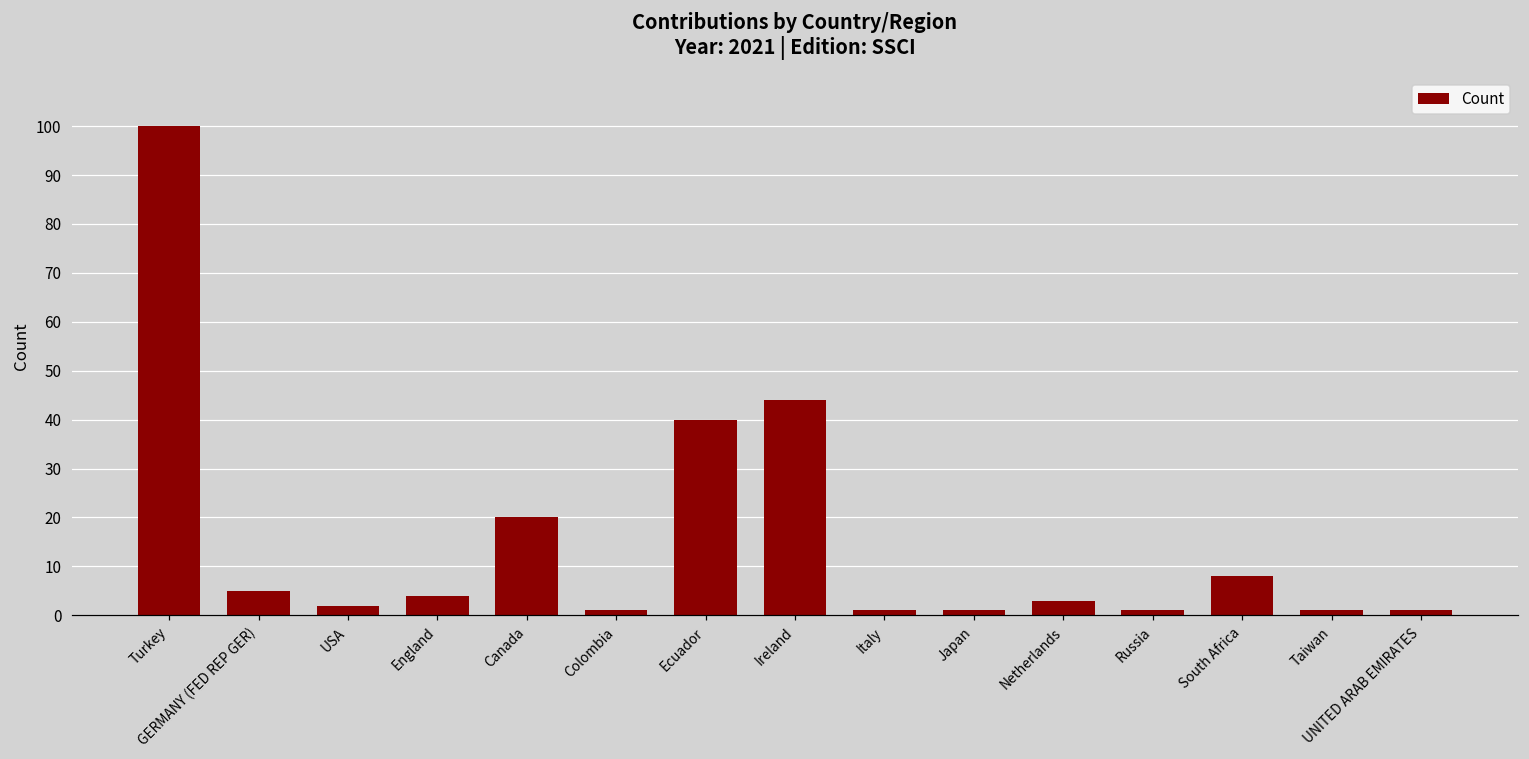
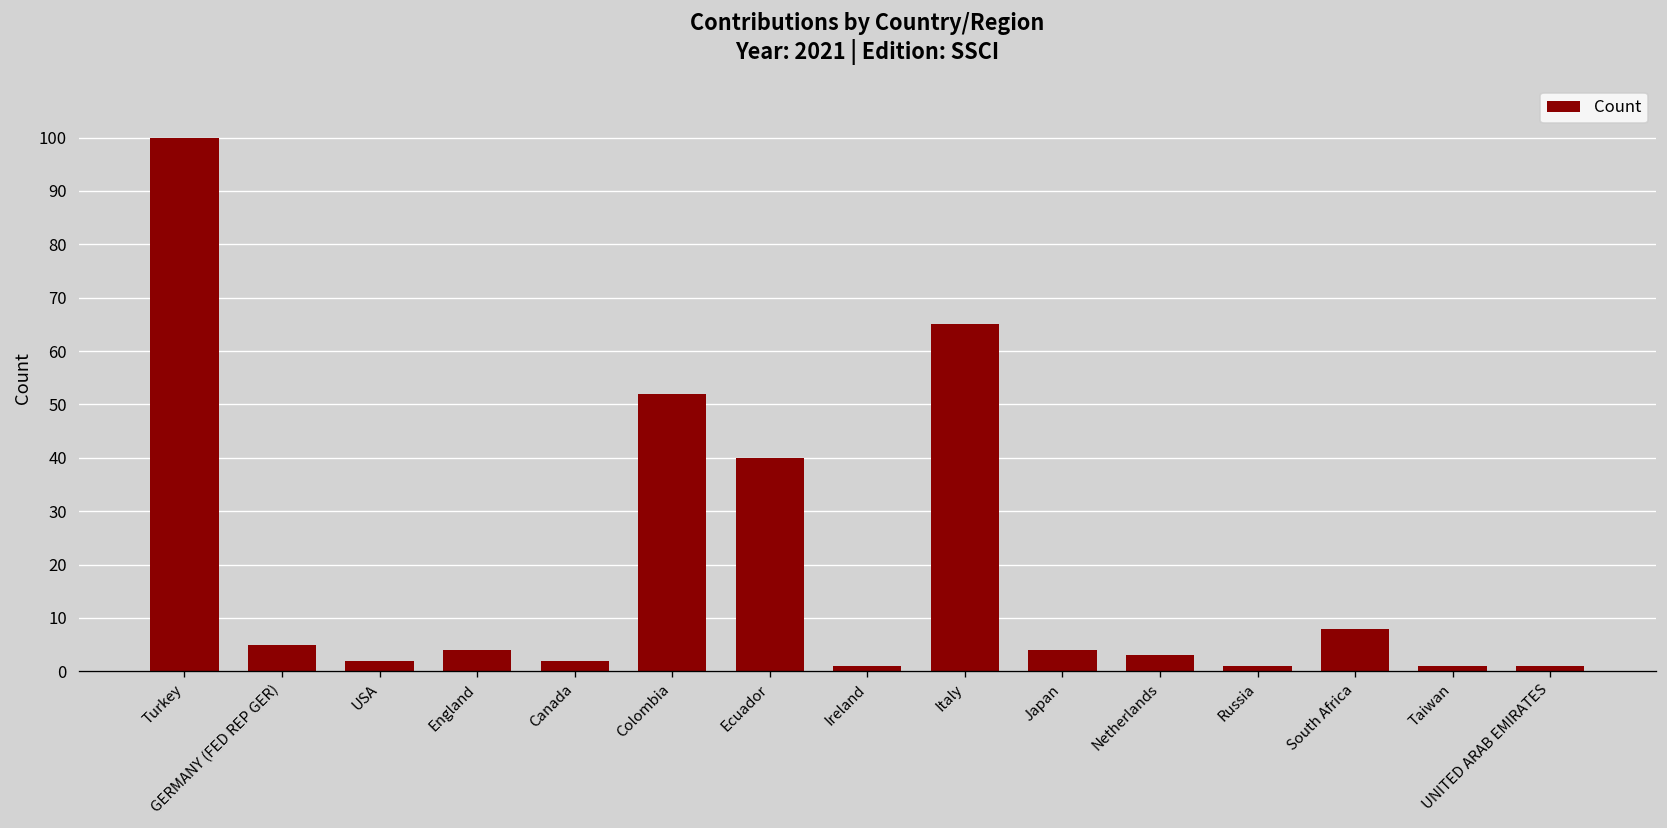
Canada: 20 -> 2
Colombia: 1 -> 52
Ireland: 44 -> 1
Italy: 1 -> 65
Japan: 1 -> 4
